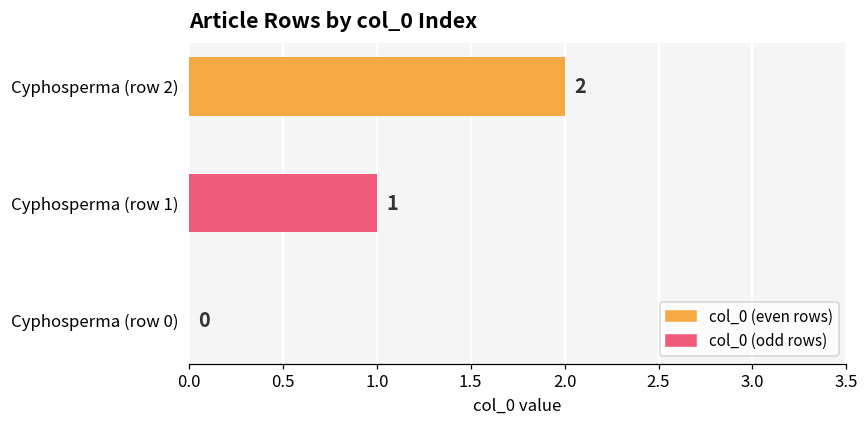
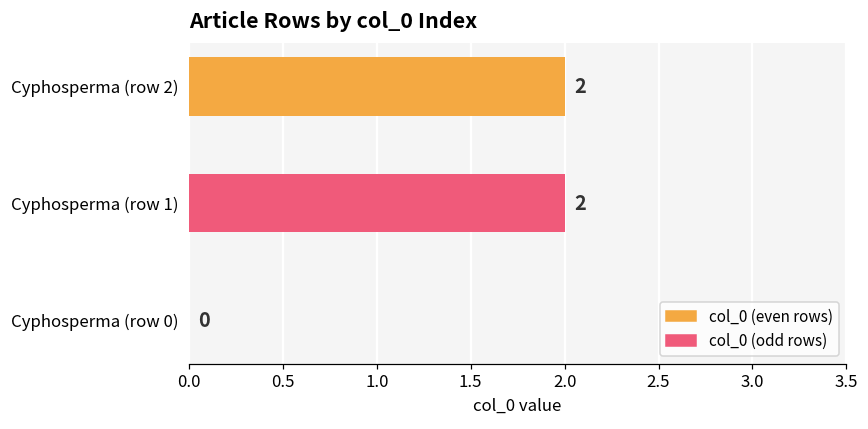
Cyphosperma (row 1): 1 -> 2
